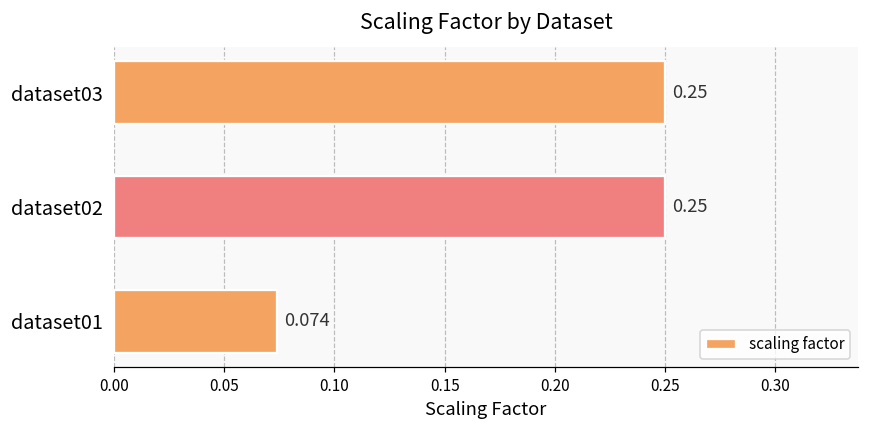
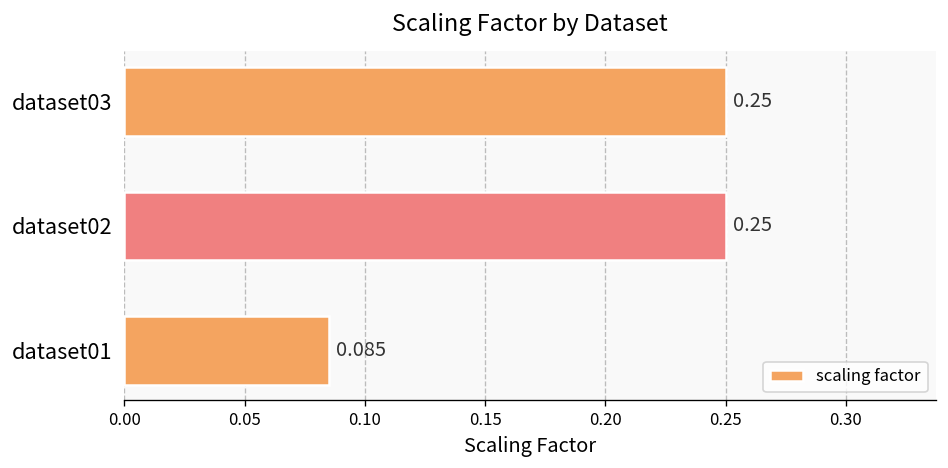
dataset01: 0.074 -> 0.085
